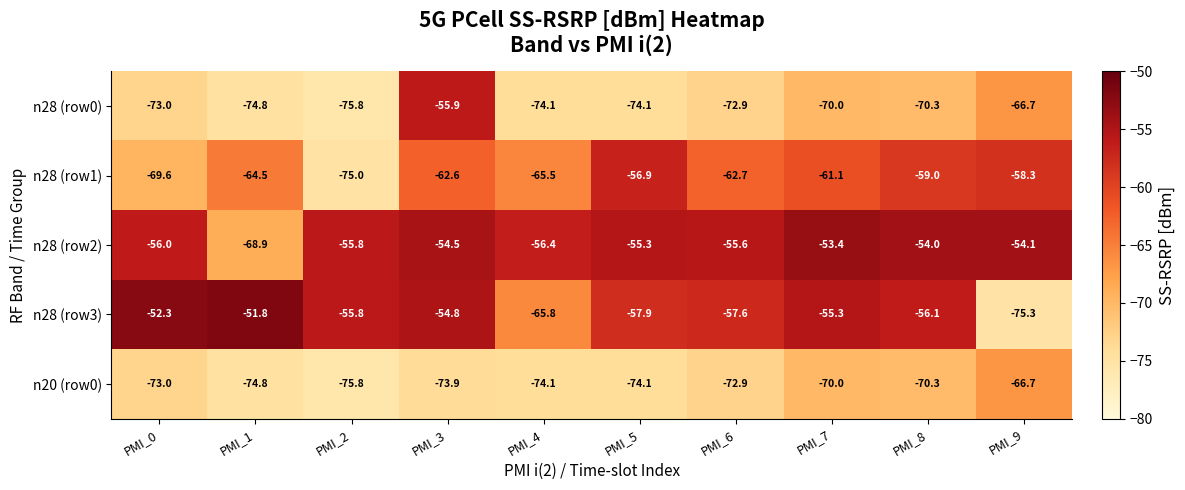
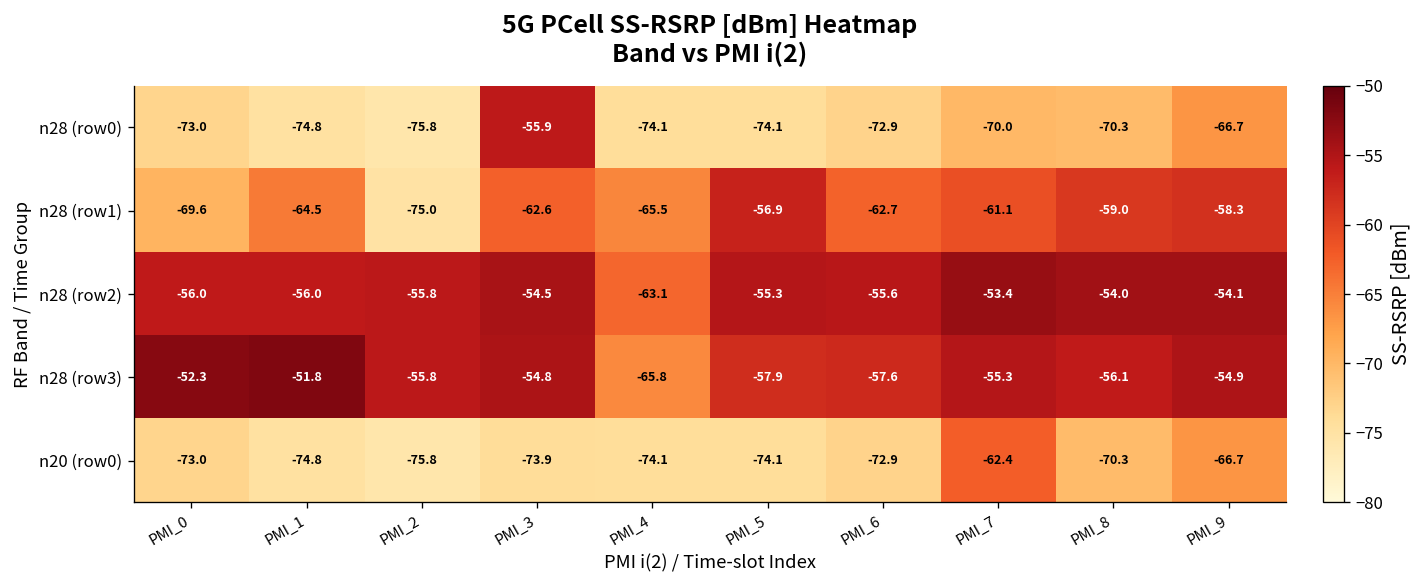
n28 (row2), PMI_1: -68.9 -> -56.0
n28 (row2), PMI_4: -56.4 -> -63.1
n28 (row3), PMI_9: -75.3 -> -54.9
n20 (row0), PMI_7: -70.0 -> -62.4
